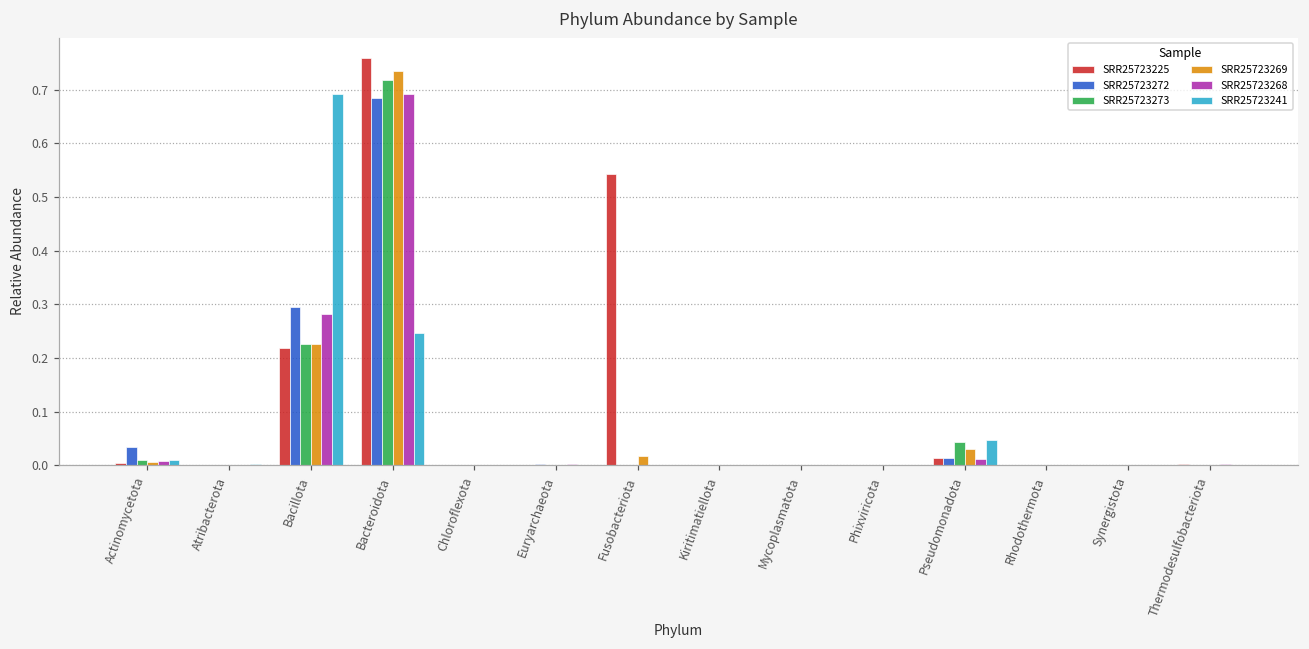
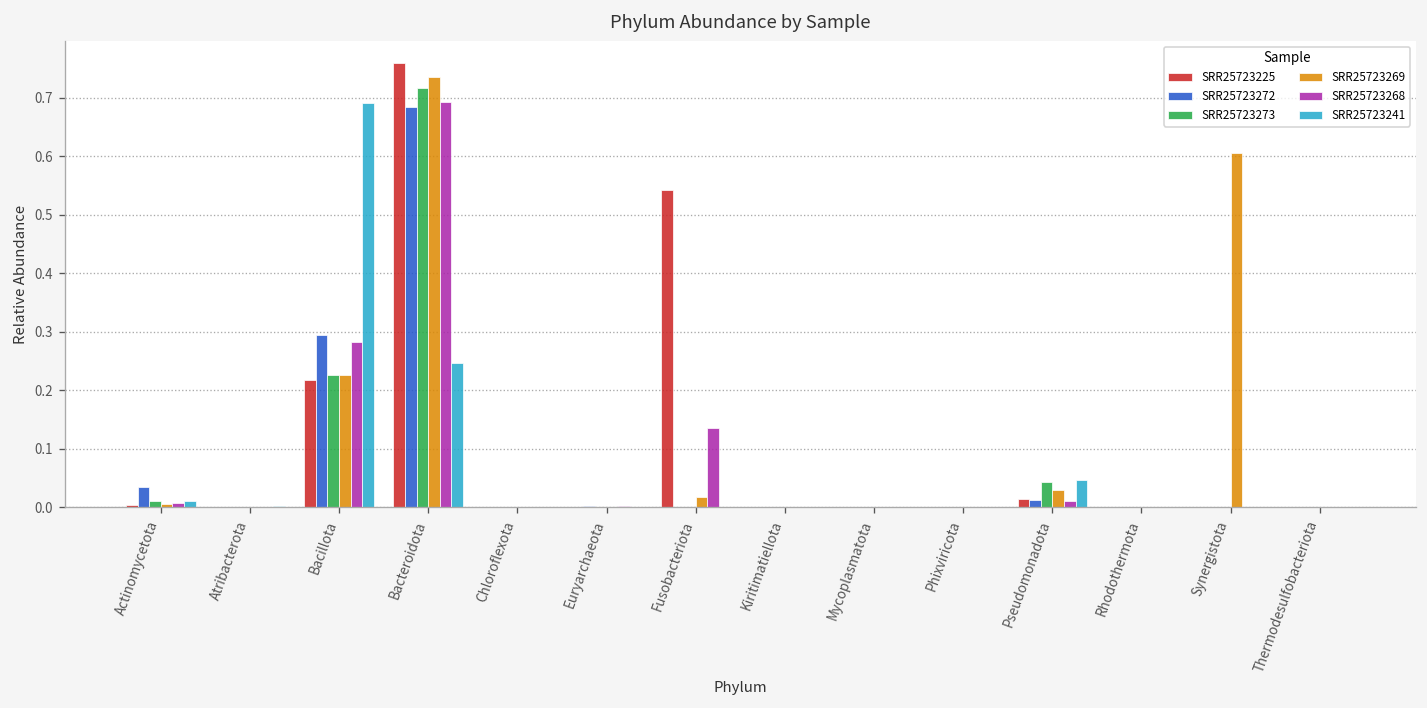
SRR25723268, Fusobacteriota: 0.00 -> 0.14
SRR25723269, Synergistota: 0.00 -> 0.61
